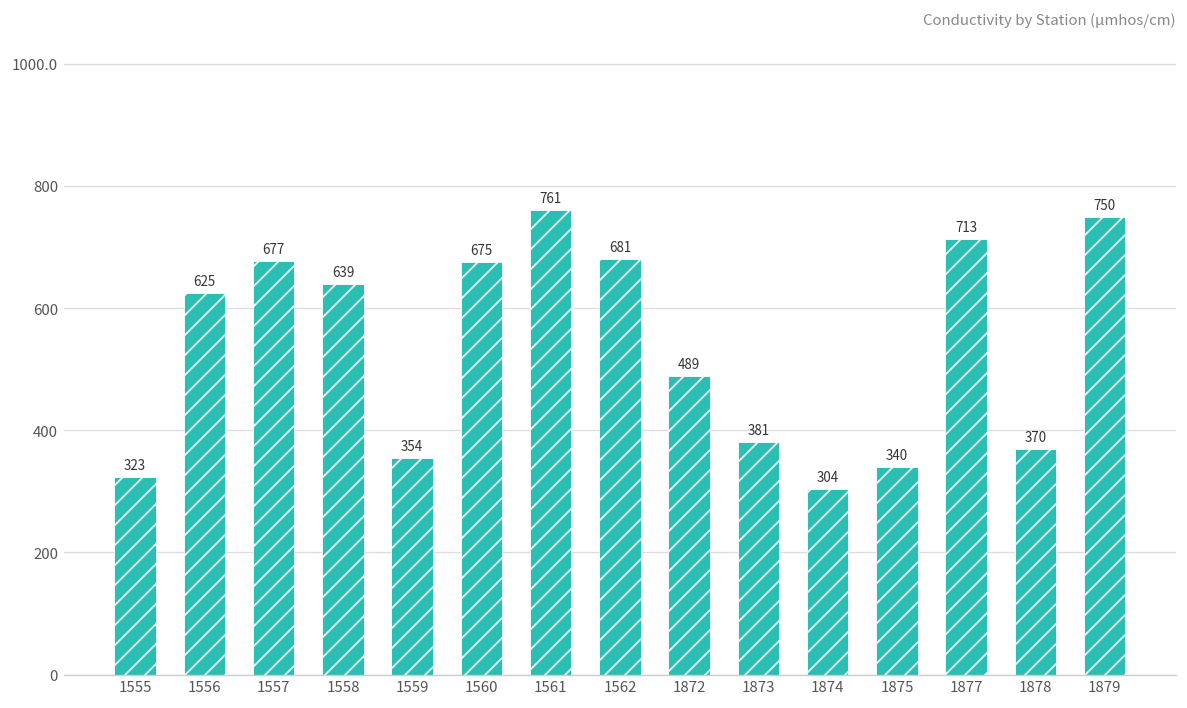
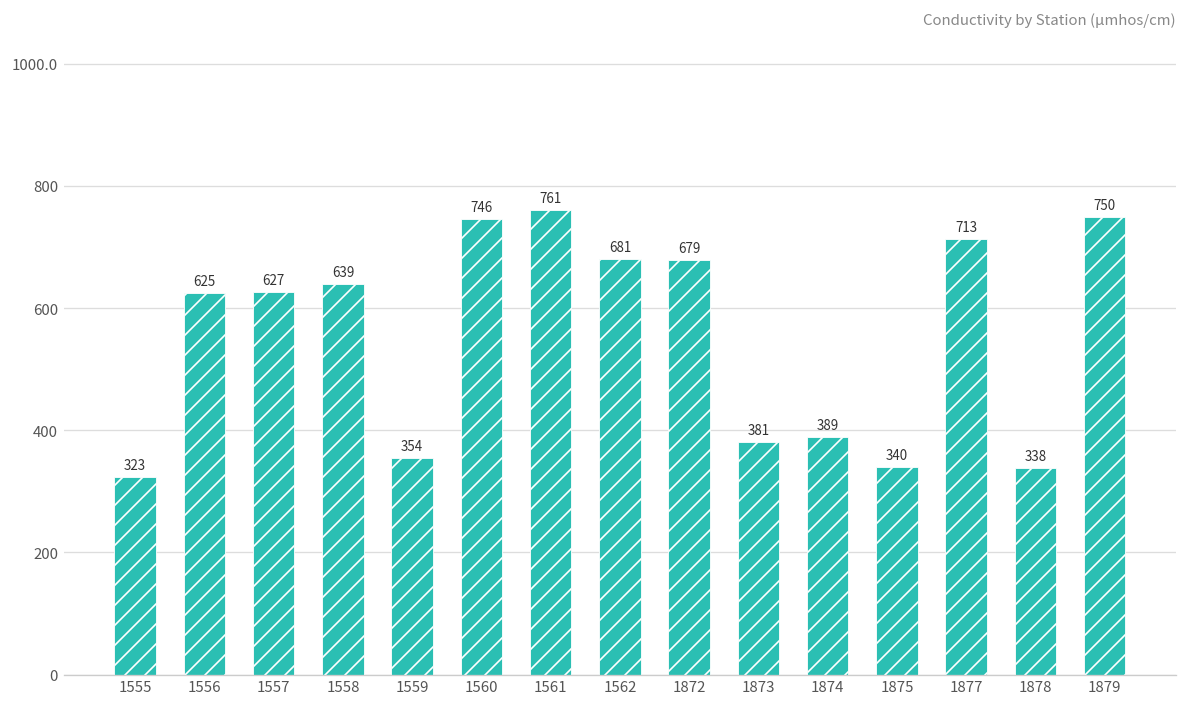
1557: 677 -> 627
1560: 675 -> 746
1872: 489 -> 679
1874: 304 -> 389
1878: 370 -> 338
